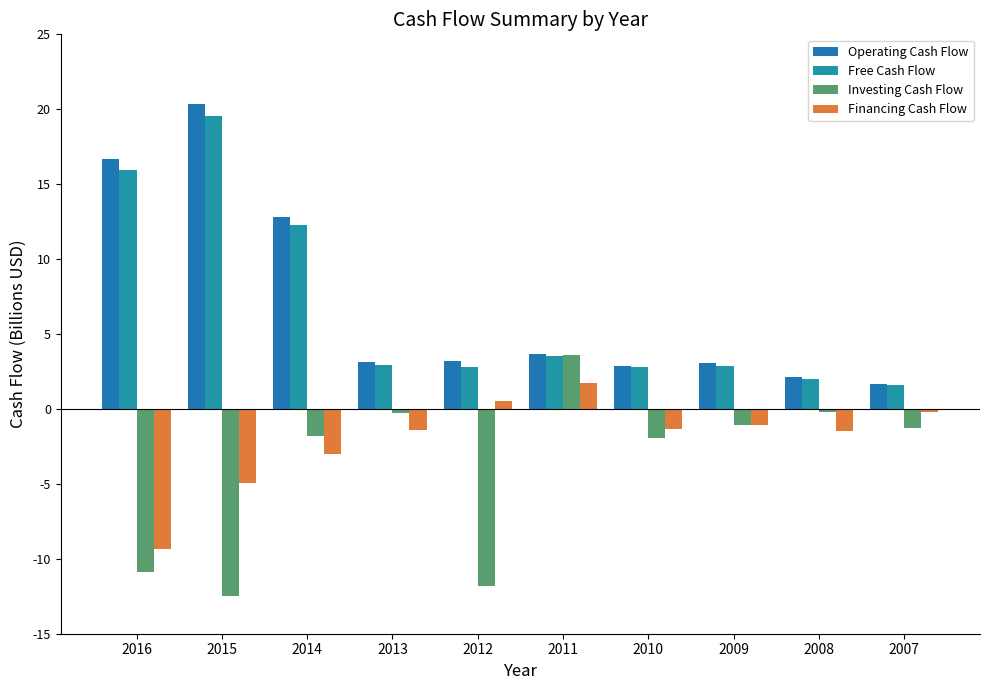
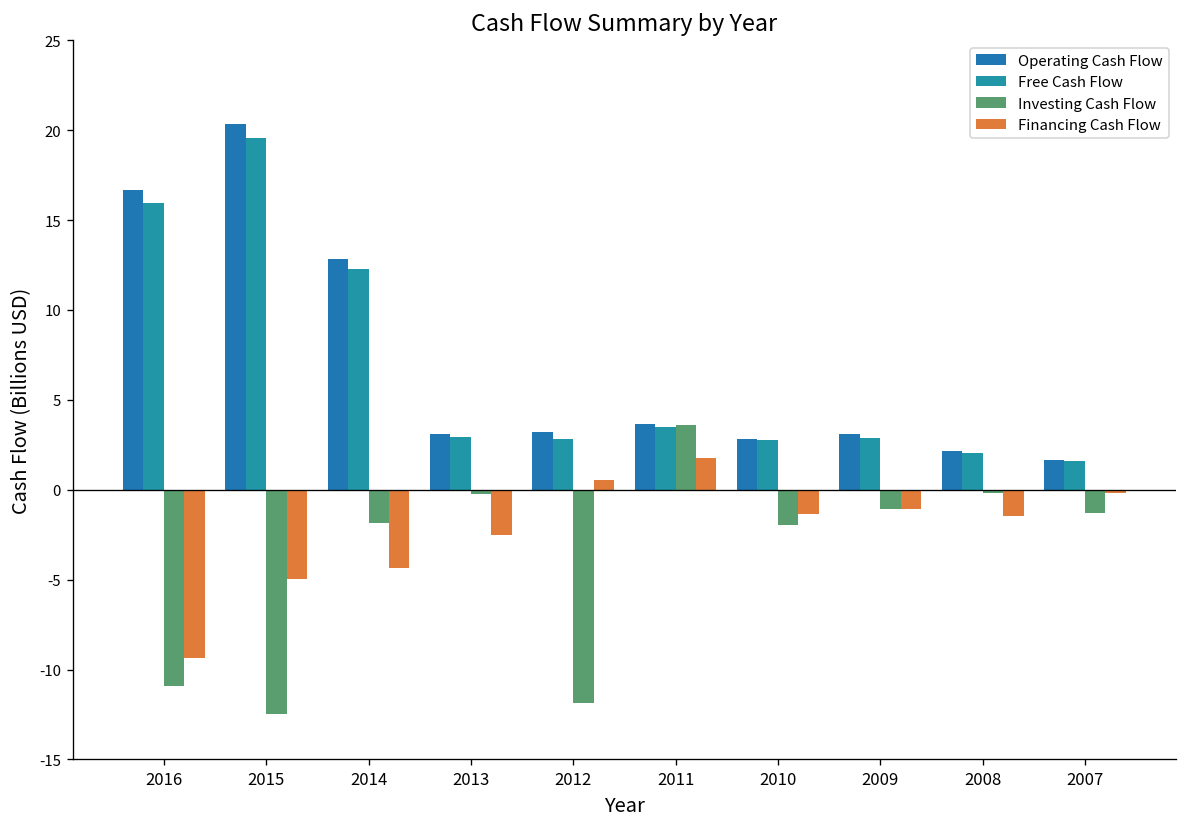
Financing Cash Flow, 2014: -3.0 -> -4.4
Financing Cash Flow, 2013: -1.4 -> -2.5
